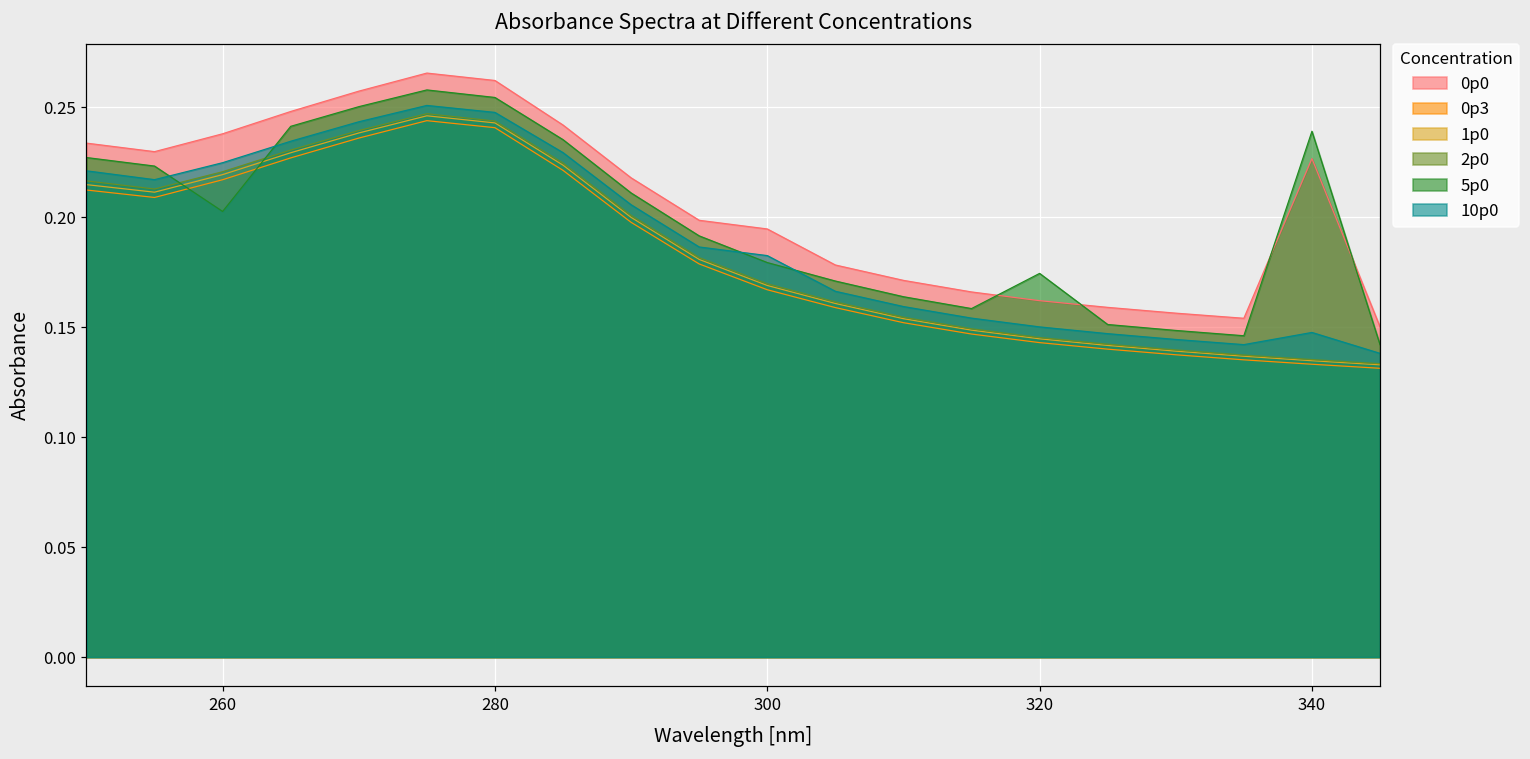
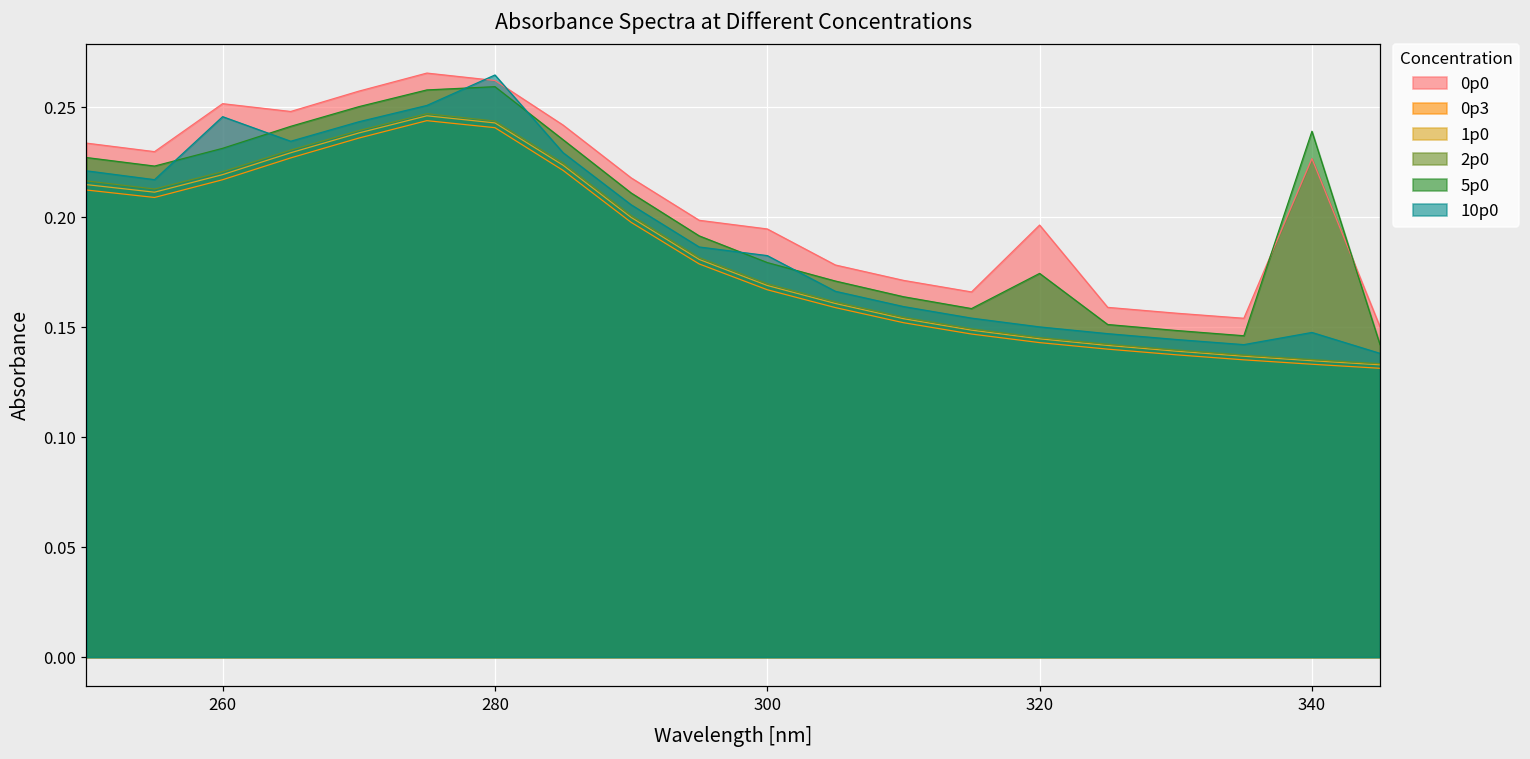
0p0, 260: 0.238 -> 0.252
5p0, 260: 0.203 -> 0.231
10p0, 260: 0.225 -> 0.246
5p0, 280: 0.254 -> 0.259
10p0, 280: 0.248 -> 0.265
0p0, 320: 0.162 -> 0.196
